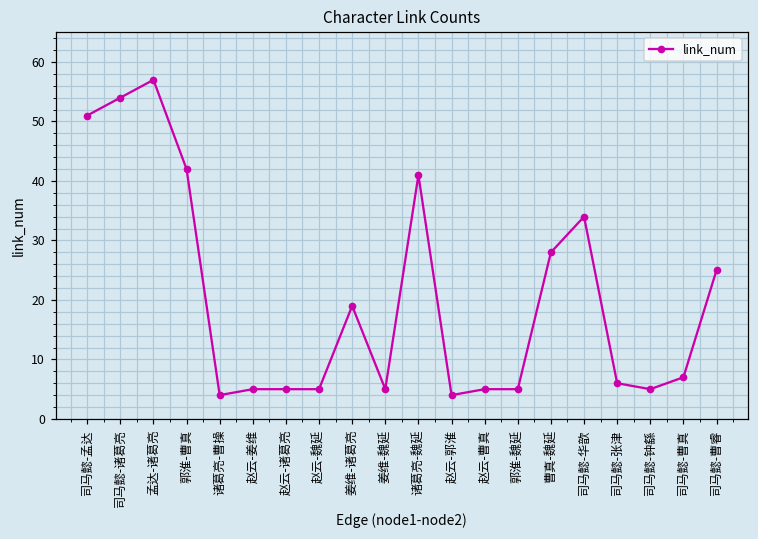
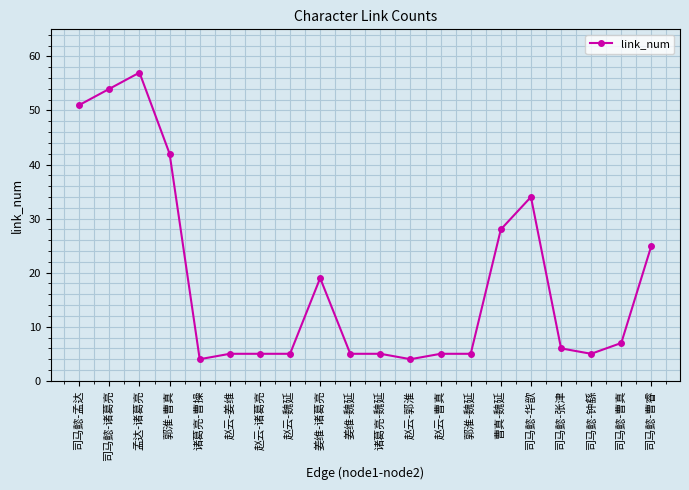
诸葛亮-魏延: 41 -> 5
